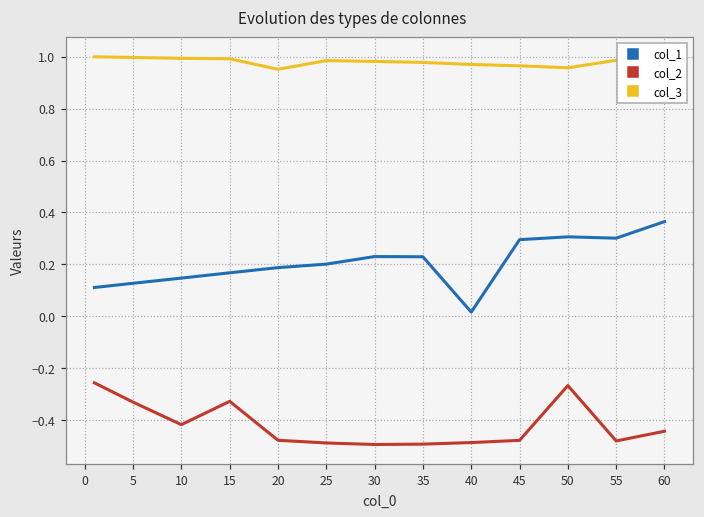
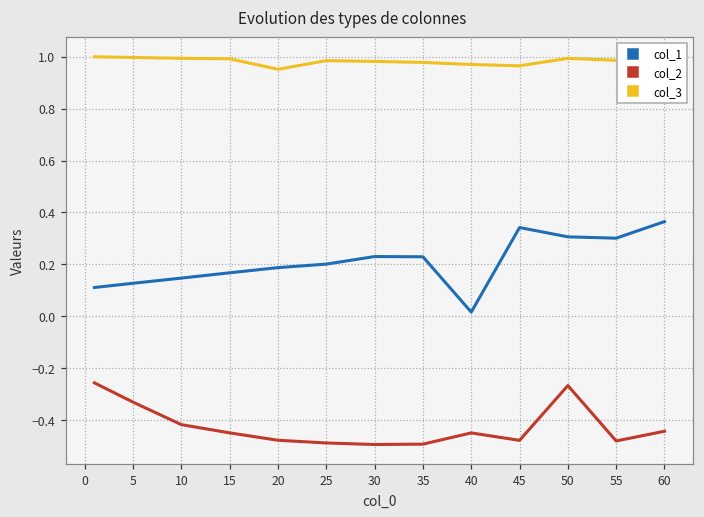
col_2, 15: -0.33 -> -0.45
col_2, 40: -0.49 -> -0.45
col_1, 45: 0.30 -> 0.34
col_3, 50: 0.96 -> 0.99
